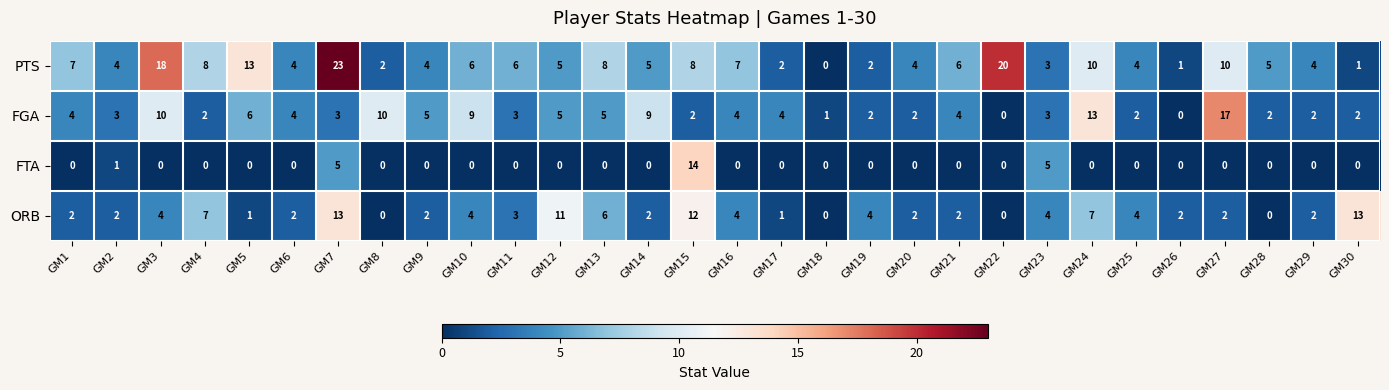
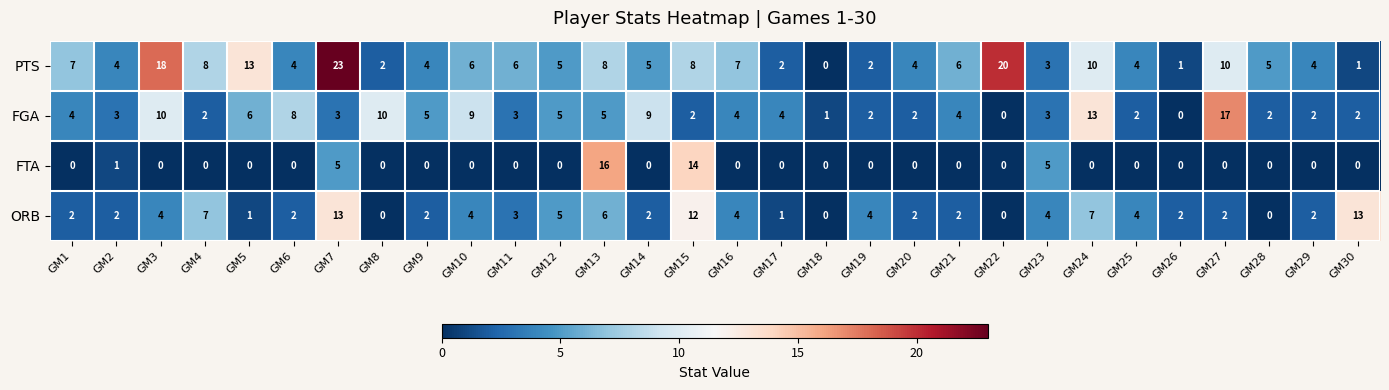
FGA, GM6: 4 -> 8
FTA, GM13: 0 -> 16
ORB, GM12: 11 -> 5
